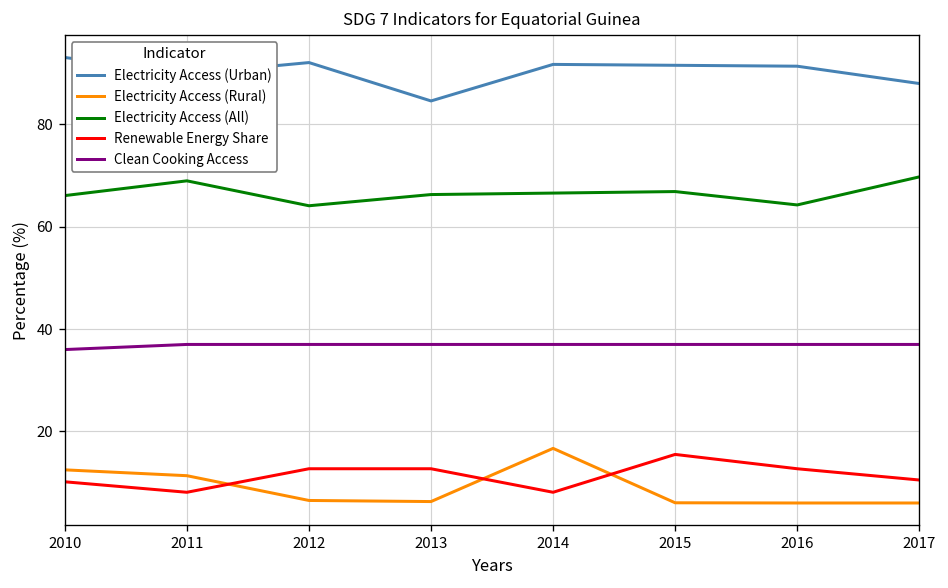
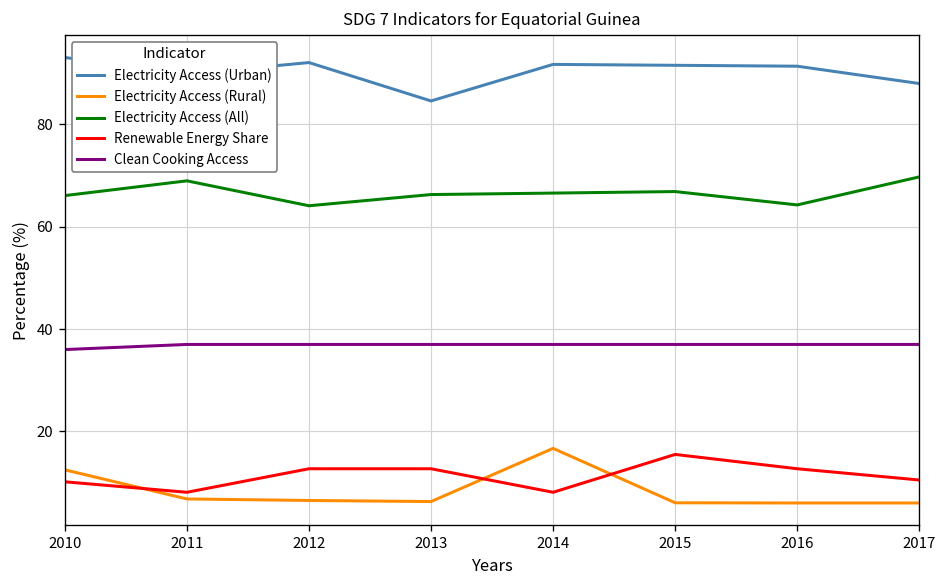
Electricity Access (Rural), 2011: 11 -> 7
